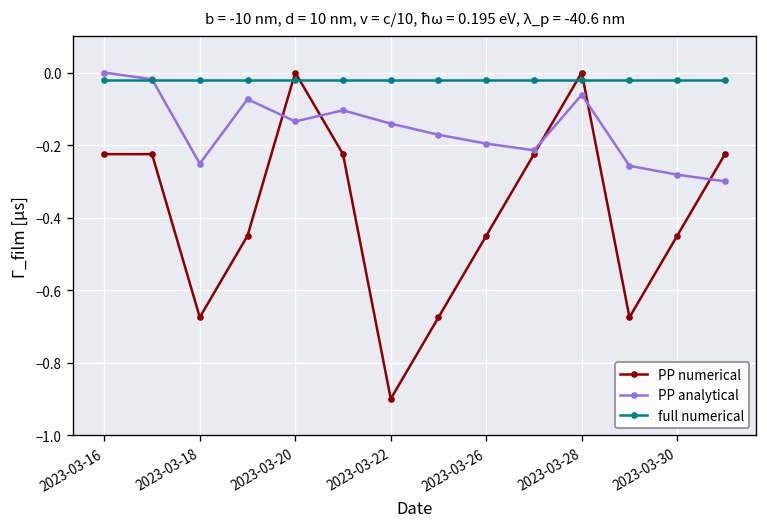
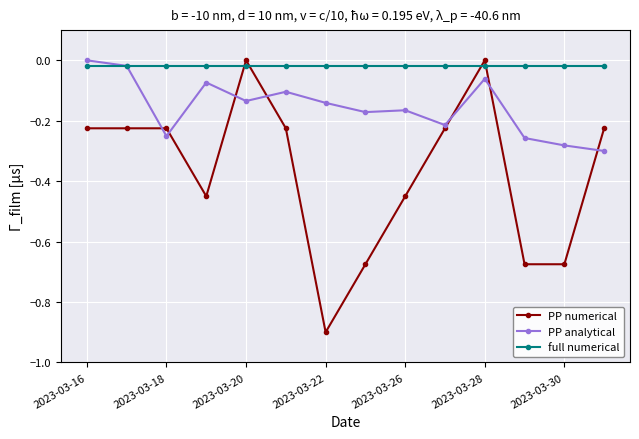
PP numerical, 2023-03-18: -0.68 -> -0.23
PP analytical, 2023-03-26: -0.20 -> -0.17
PP numerical, 2023-03-30: -0.45 -> -0.68
